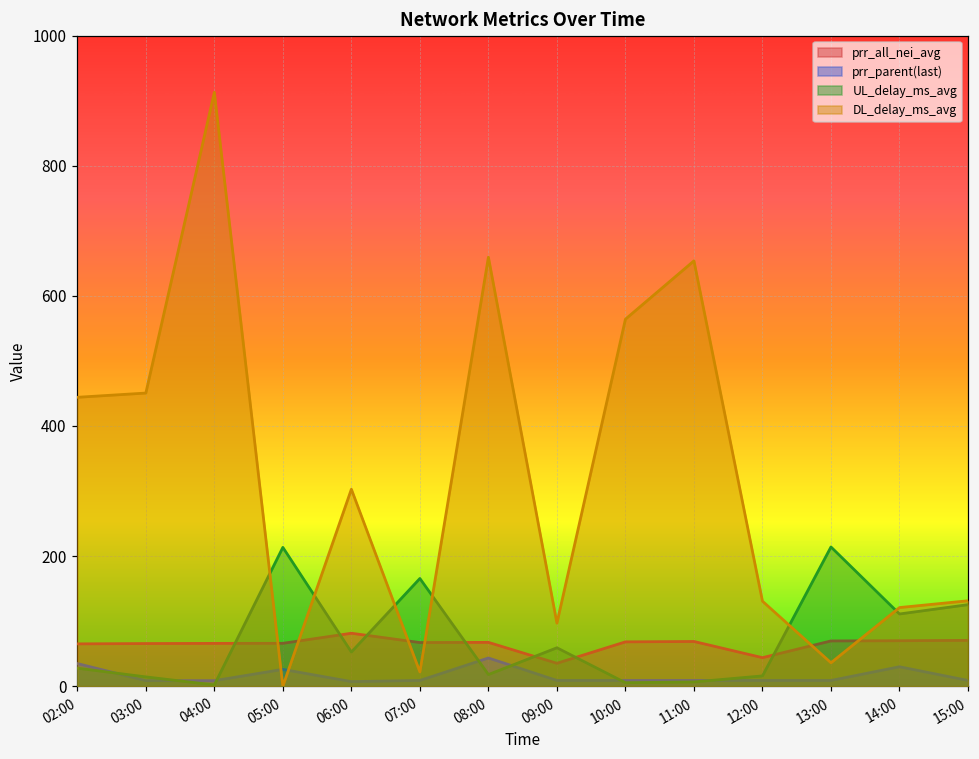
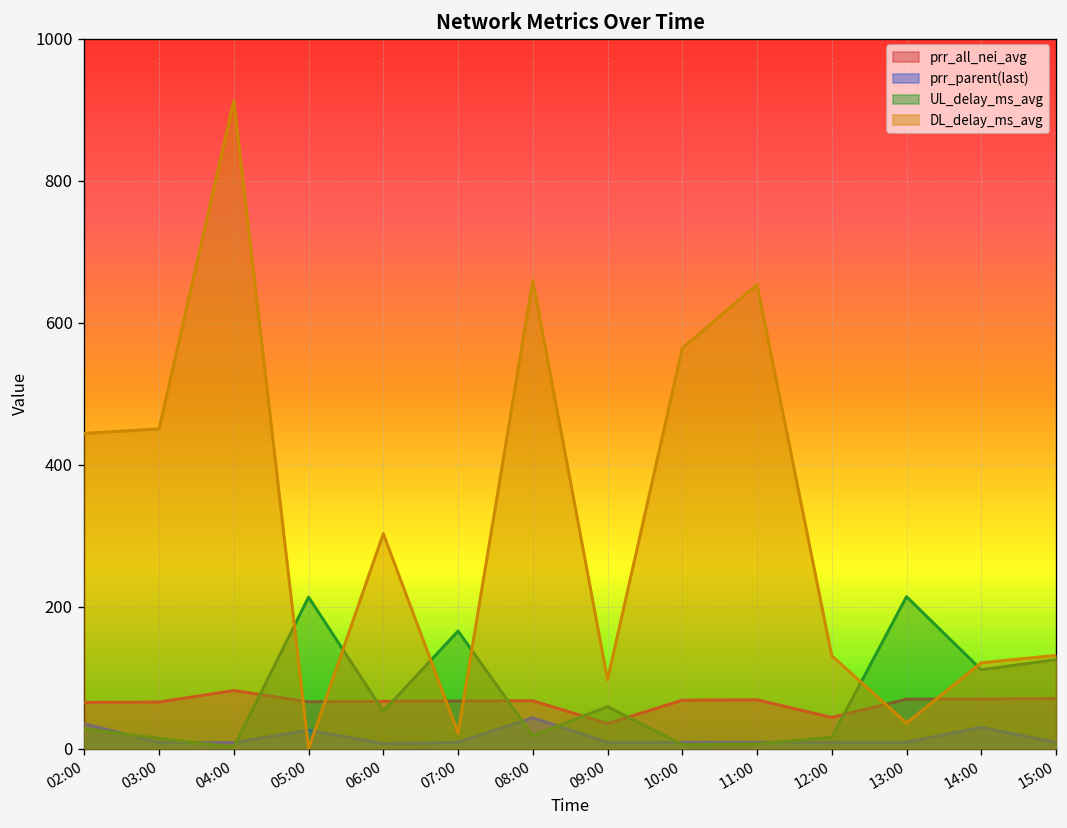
prr_all_nei_avg, 04:00: 70 -> 80
prr_all_nei_avg, 06:00: 80 -> 70
